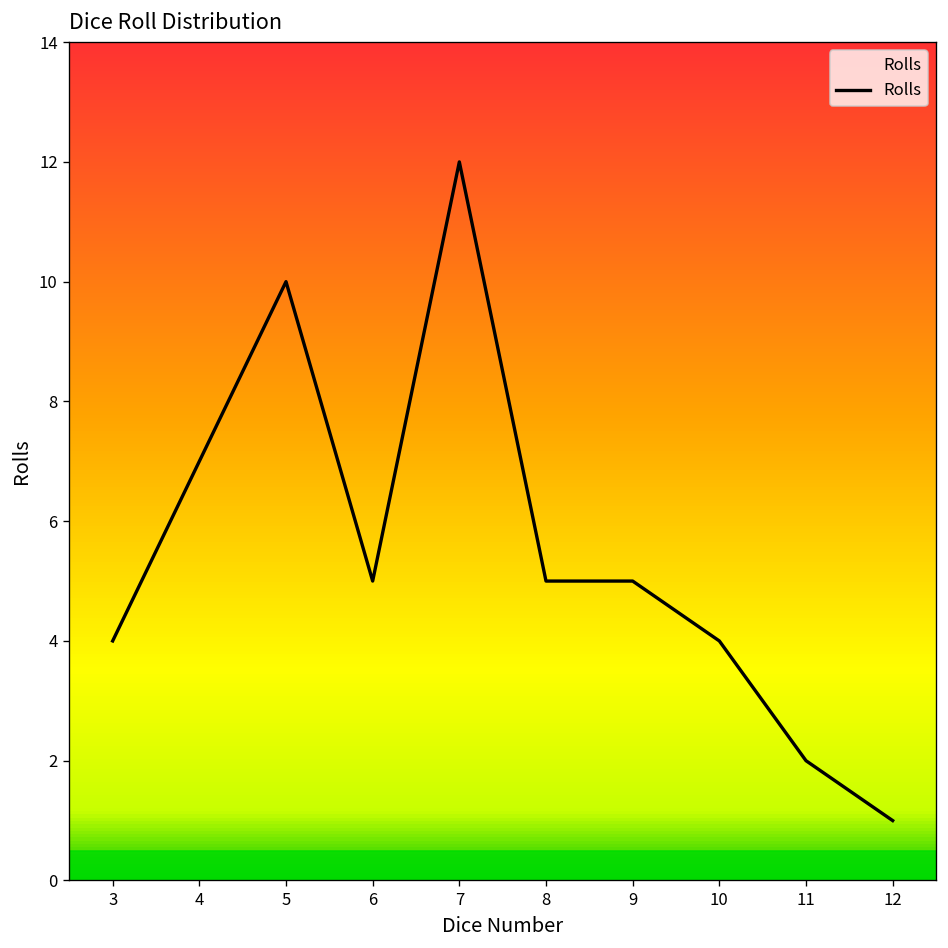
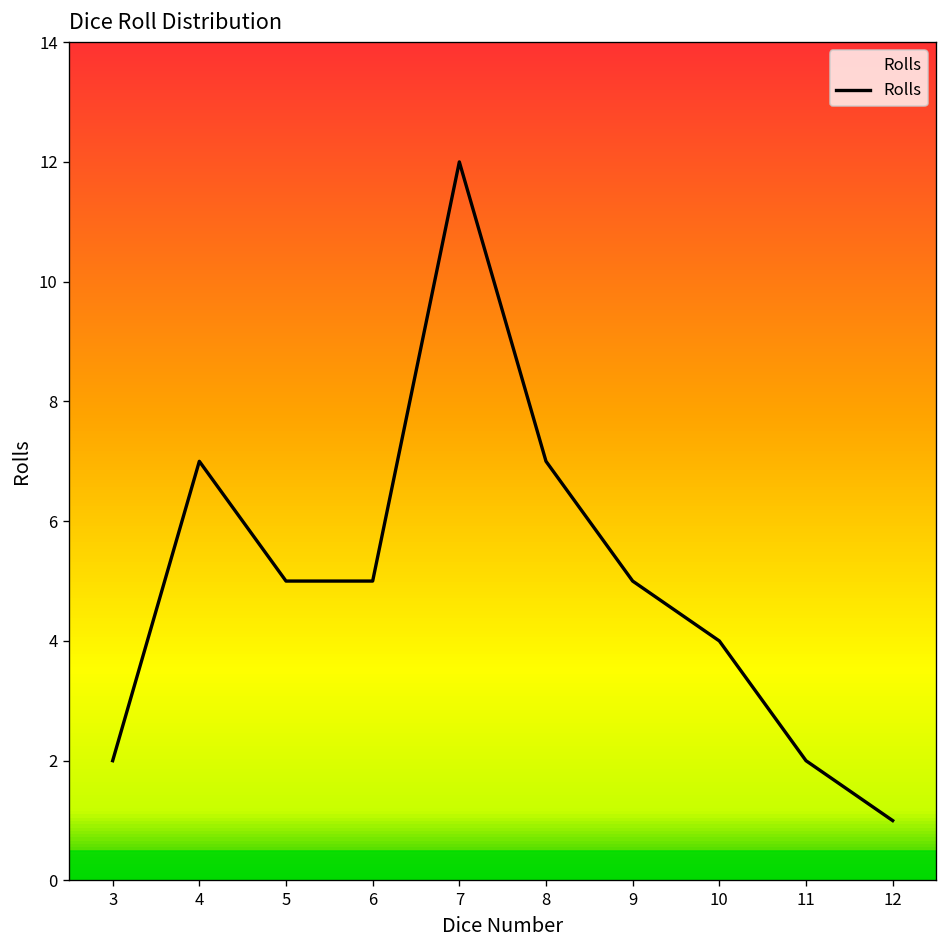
3: 4 -> 2
5: 10 -> 5
8: 5 -> 7
